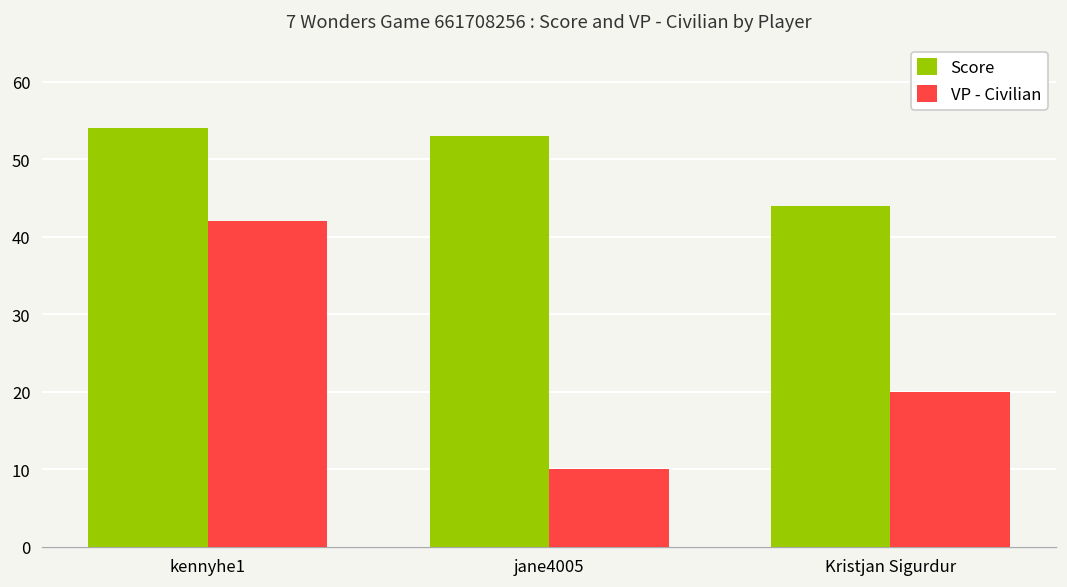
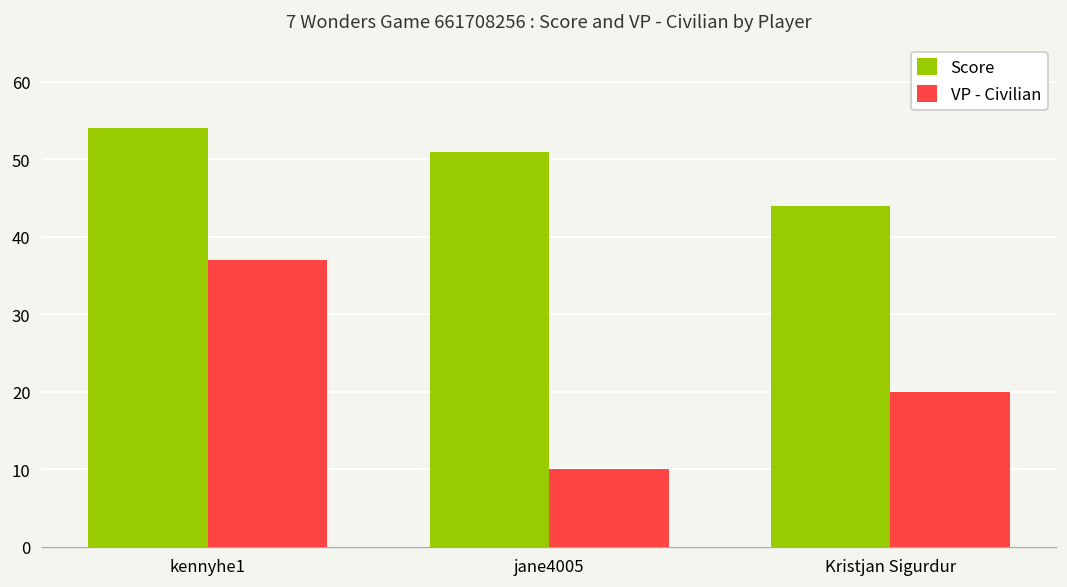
VP - Civilian, kennyhe1: 42 -> 37
Score, jane4005: 53 -> 51
